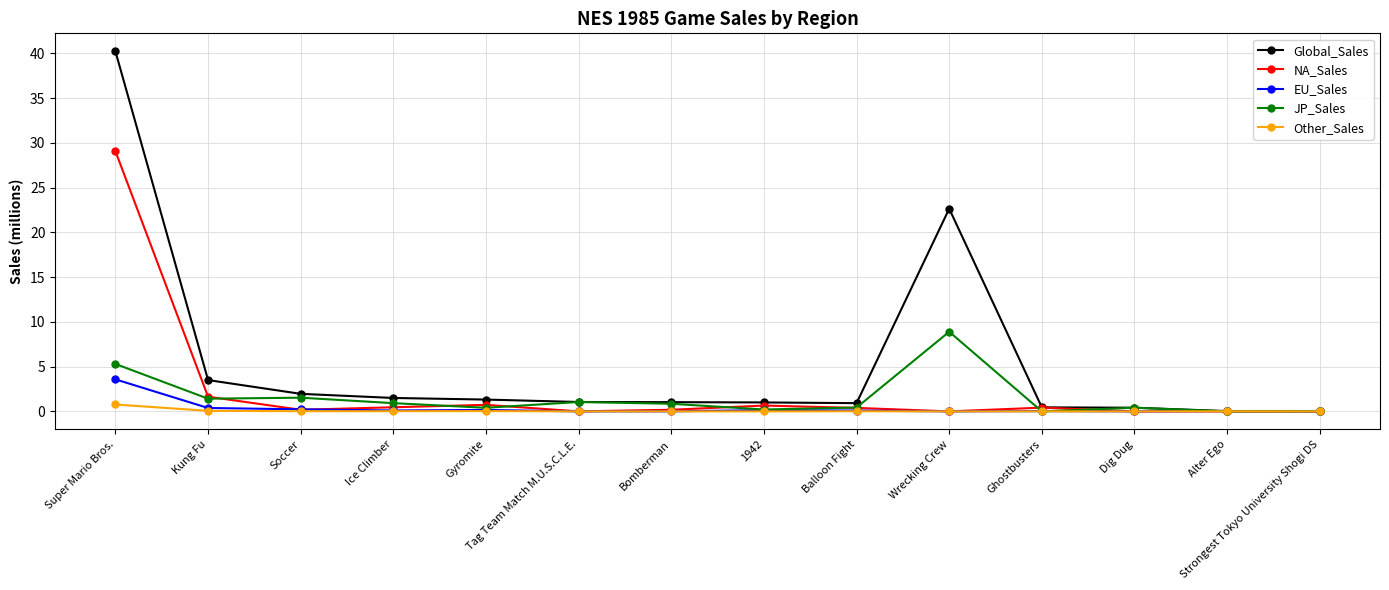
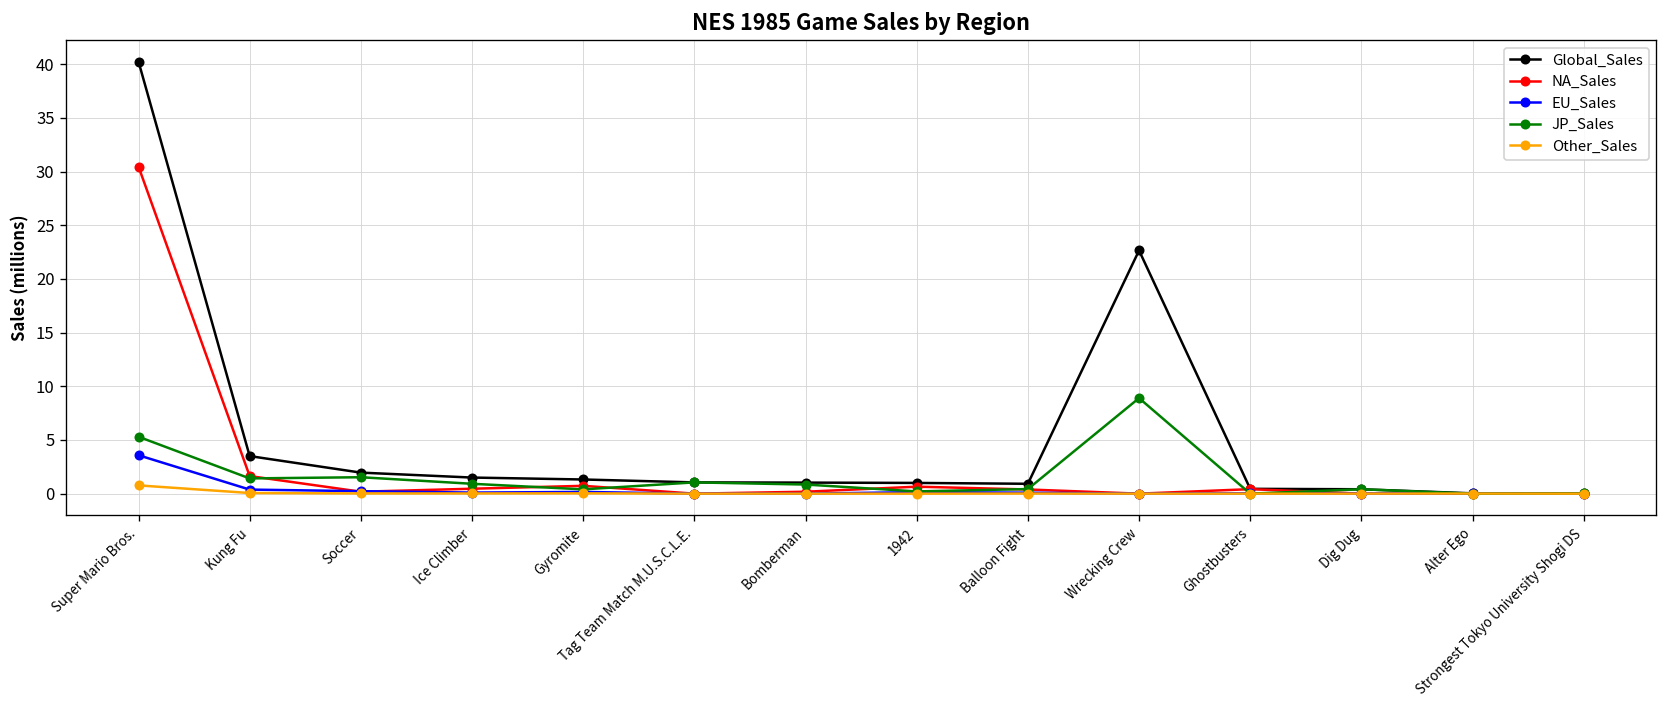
NA_Sales, Super Mario Bros.: 29 -> 30
